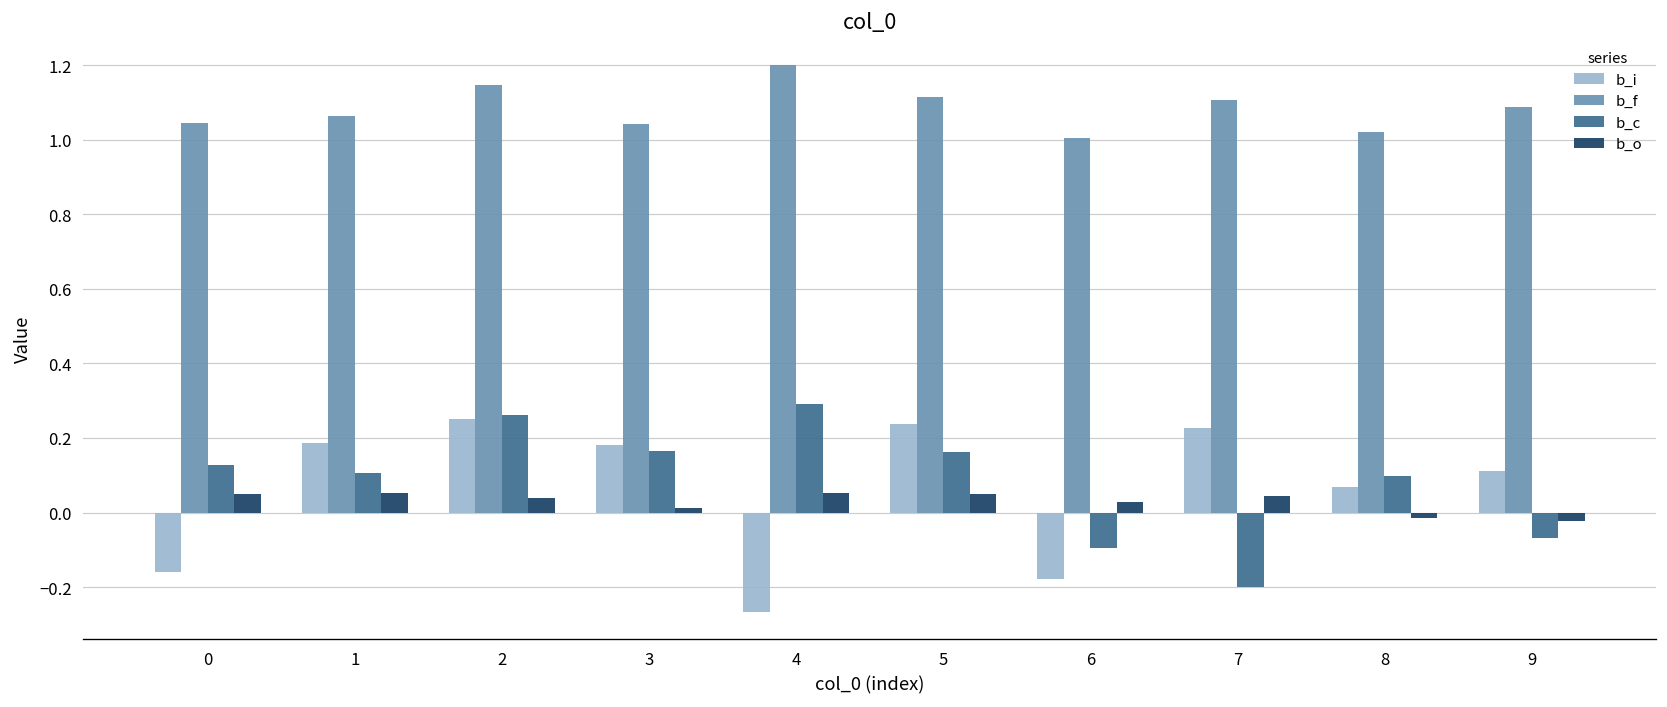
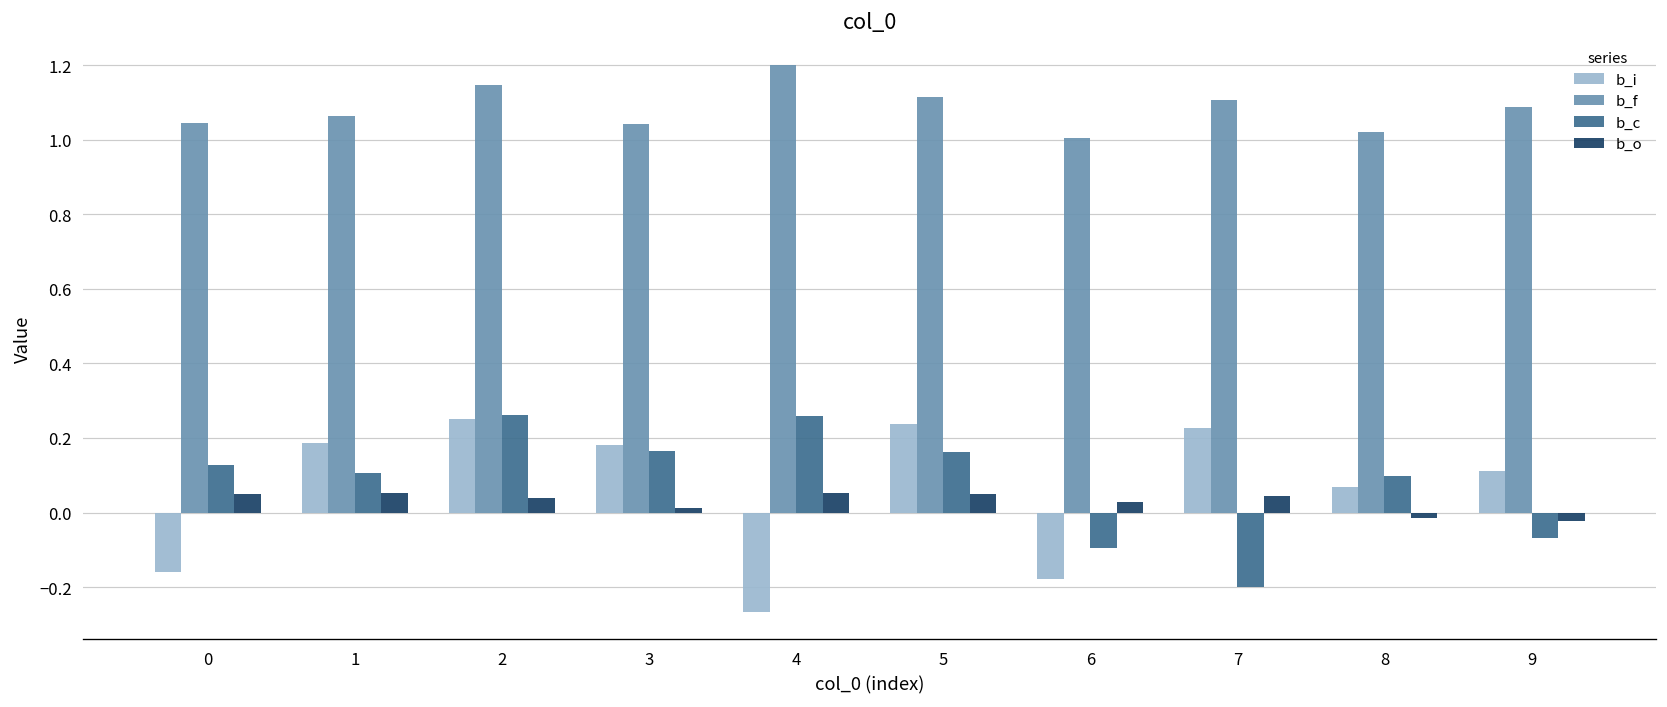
b_c, 4: 0.29 -> 0.26
